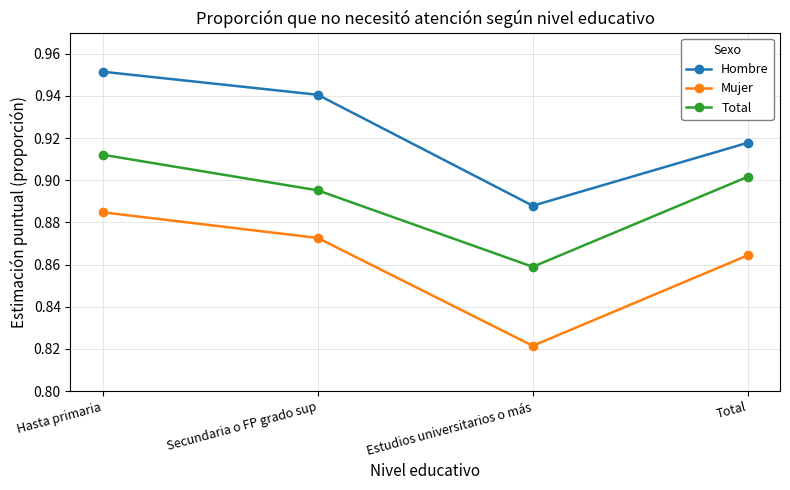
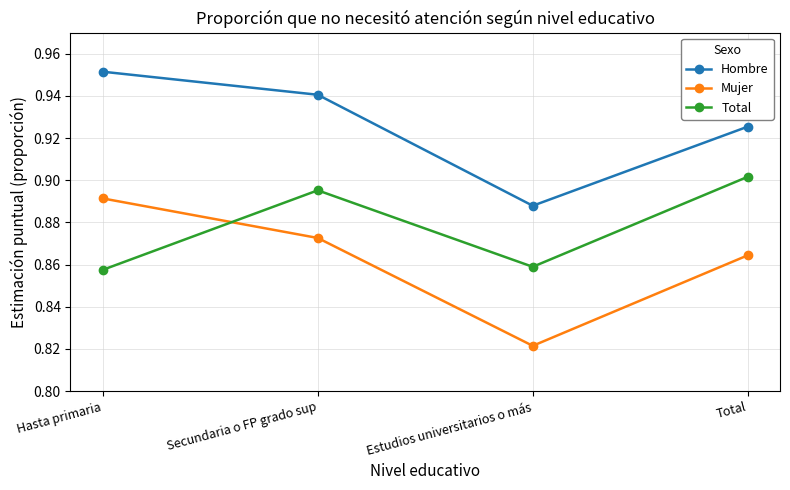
Mujer, Hasta primaria: 0.885 -> 0.891
Total, Hasta primaria: 0.912 -> 0.858
Hombre, Total: 0.918 -> 0.925
